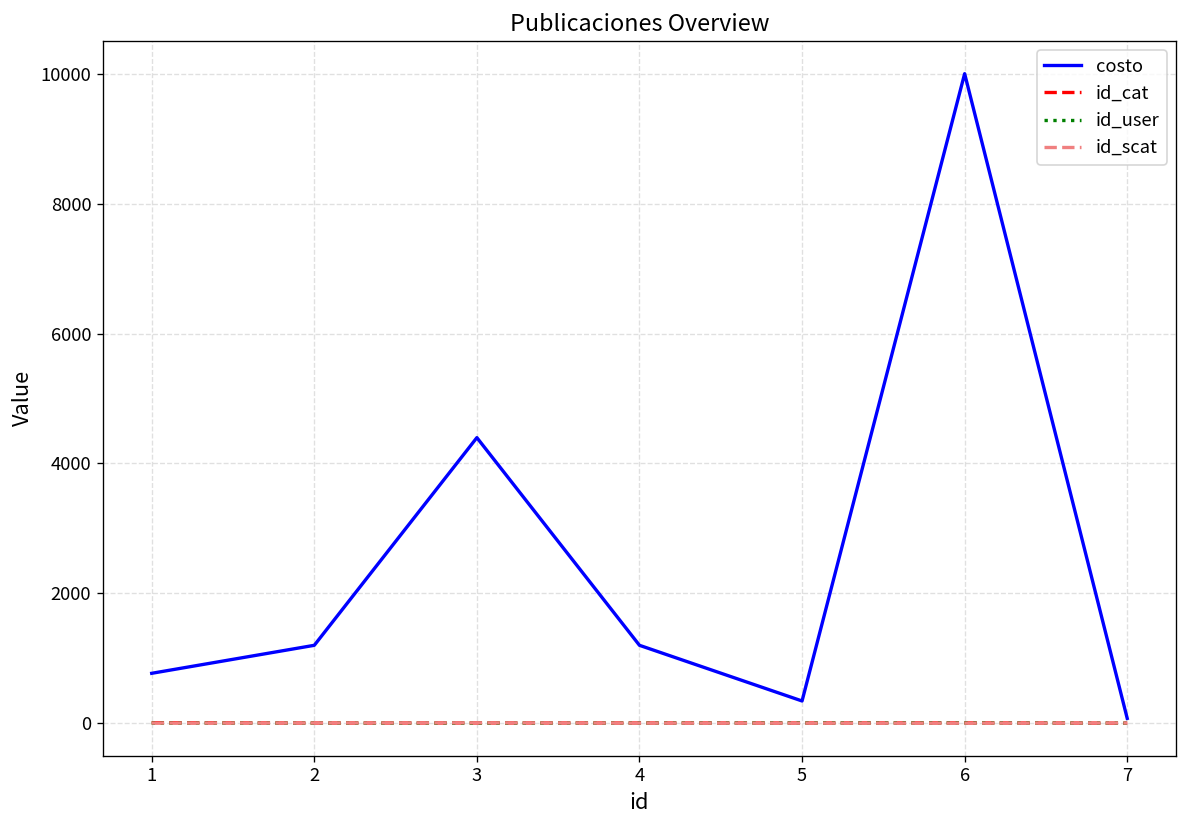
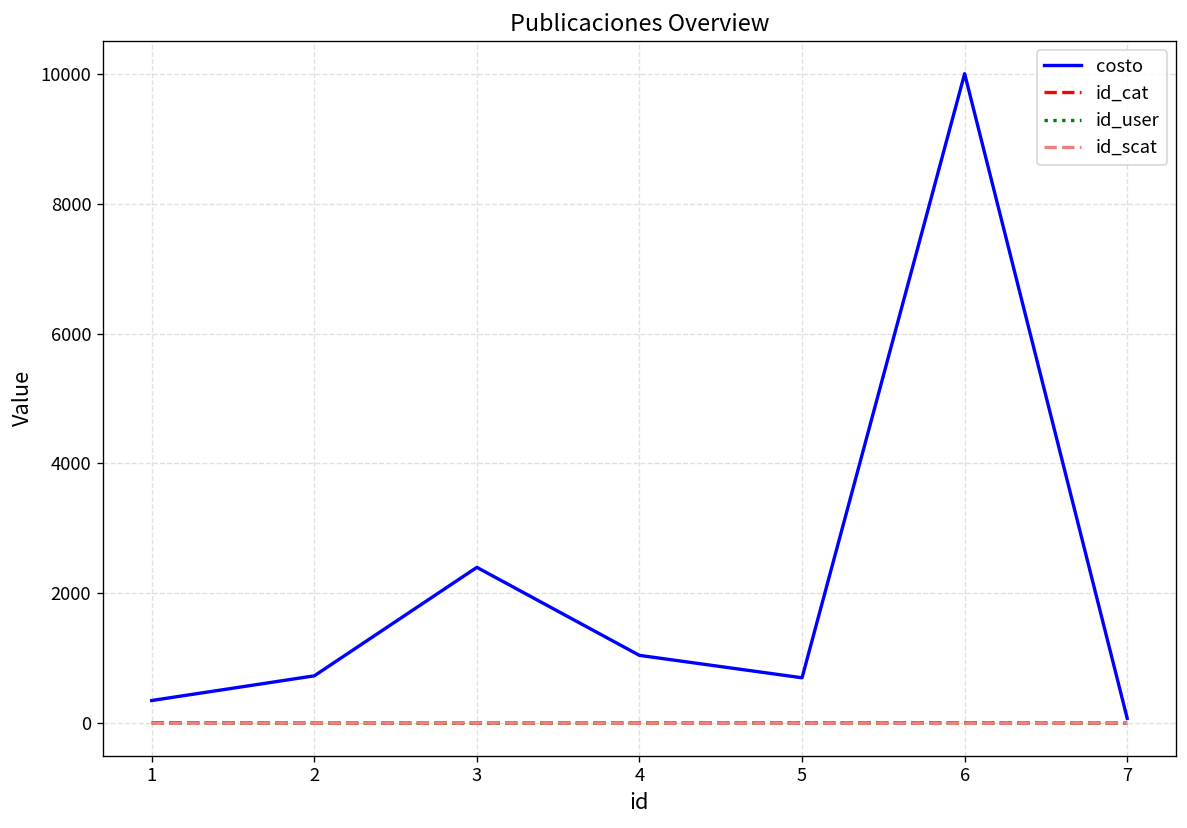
costo, 1: 800 -> 400
costo, 2: 1200 -> 700
costo, 3: 4400 -> 2400
costo, 4: 1200 -> 1000
costo, 5: 300 -> 700
